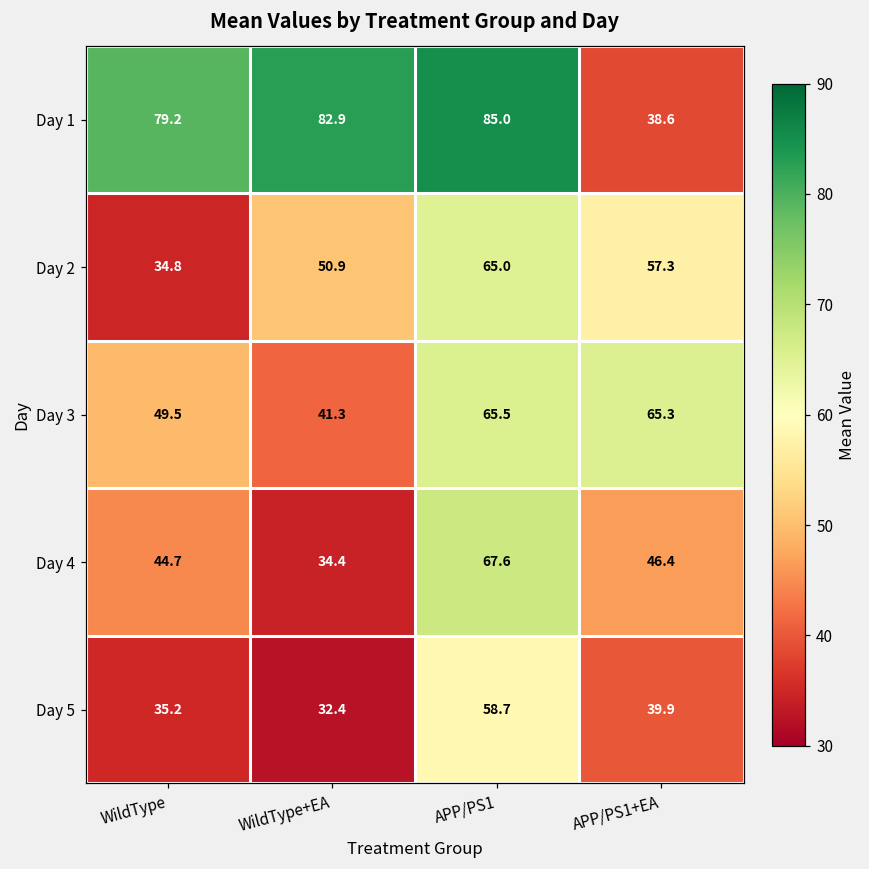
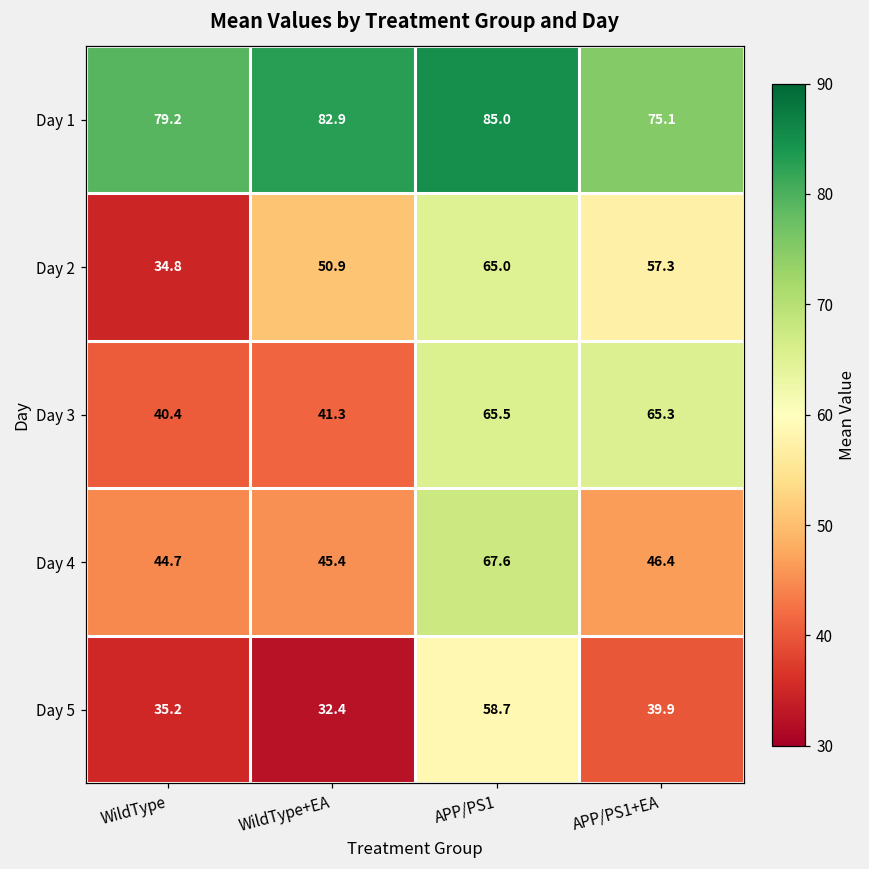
Day 1, APP/PS1+EA: 38.6 -> 75.1
Day 3, WildType: 49.5 -> 40.4
Day 4, WildType+EA: 34.4 -> 45.4
